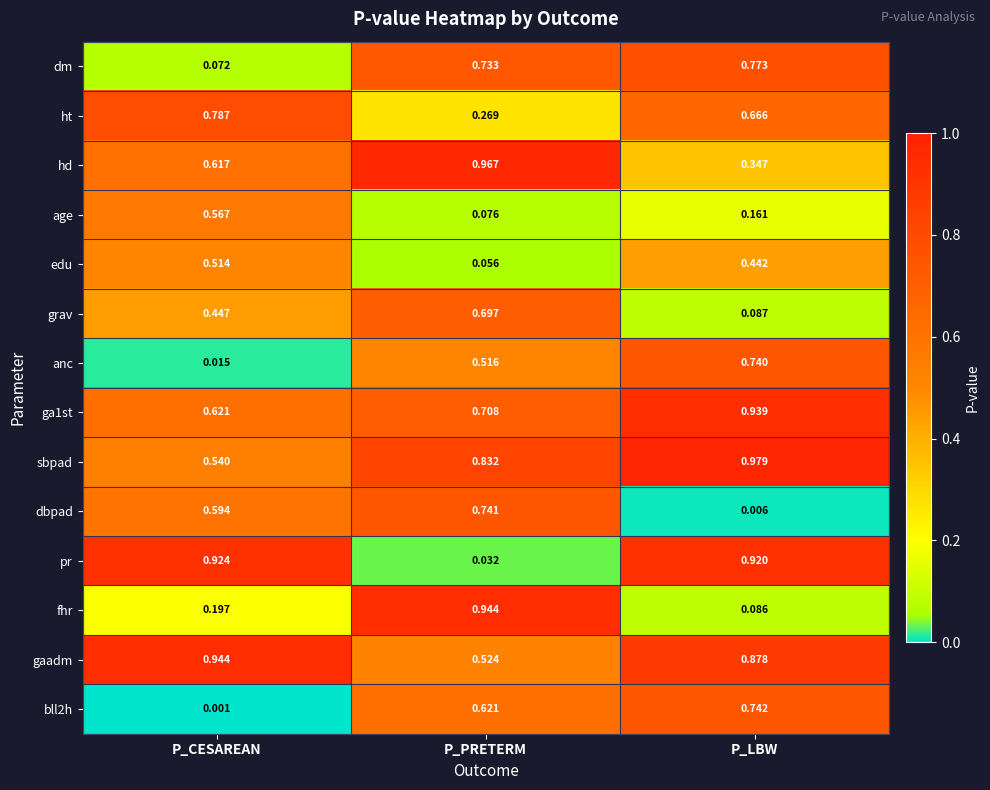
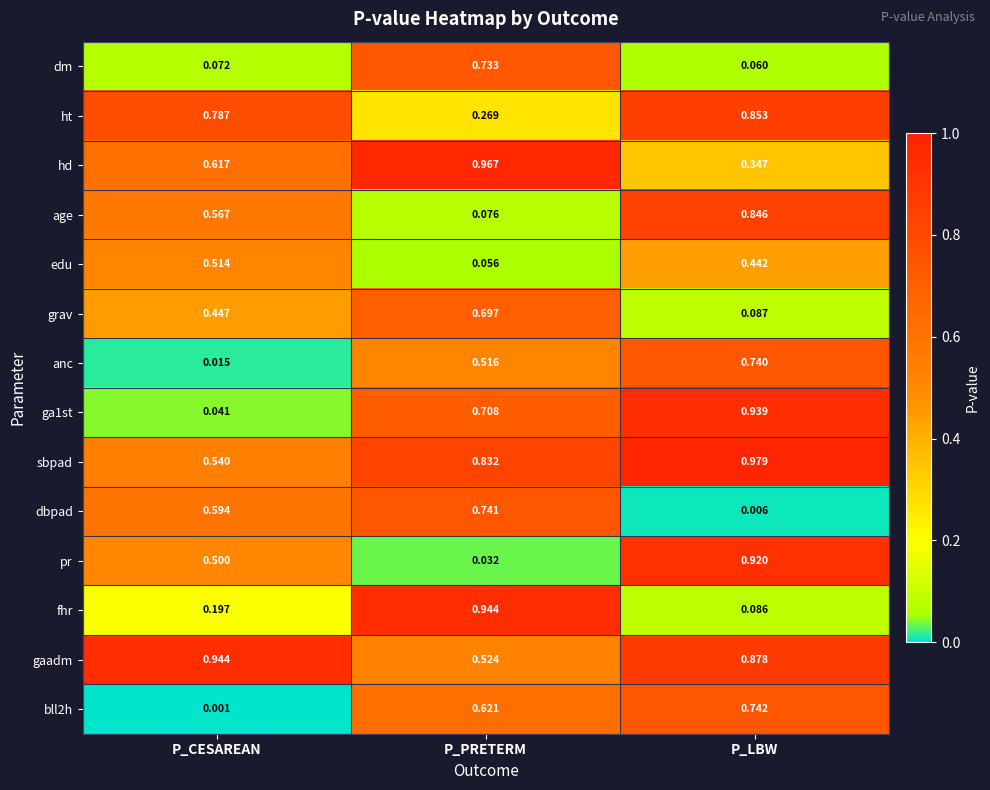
dm, P_LBW: 0.773 -> 0.060
ht, P_LBW: 0.666 -> 0.853
age, P_LBW: 0.161 -> 0.846
ga1st, P_CESAREAN: 0.621 -> 0.041
pr, P_CESAREAN: 0.924 -> 0.500
